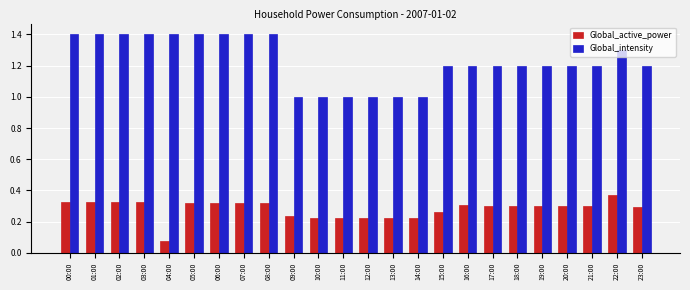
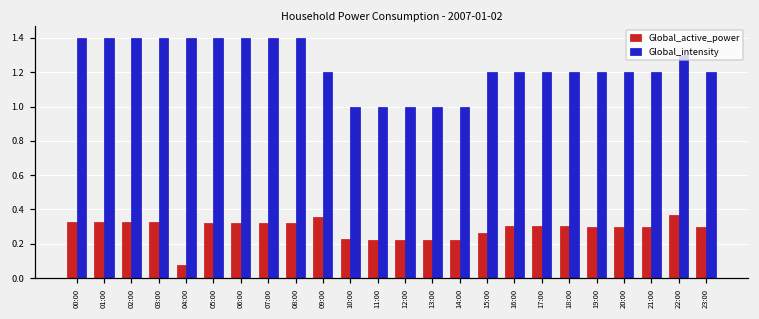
Global_active_power, 09:00: 0.24 -> 0.36
Global_intensity, 09:00: 1.0 -> 1.2
